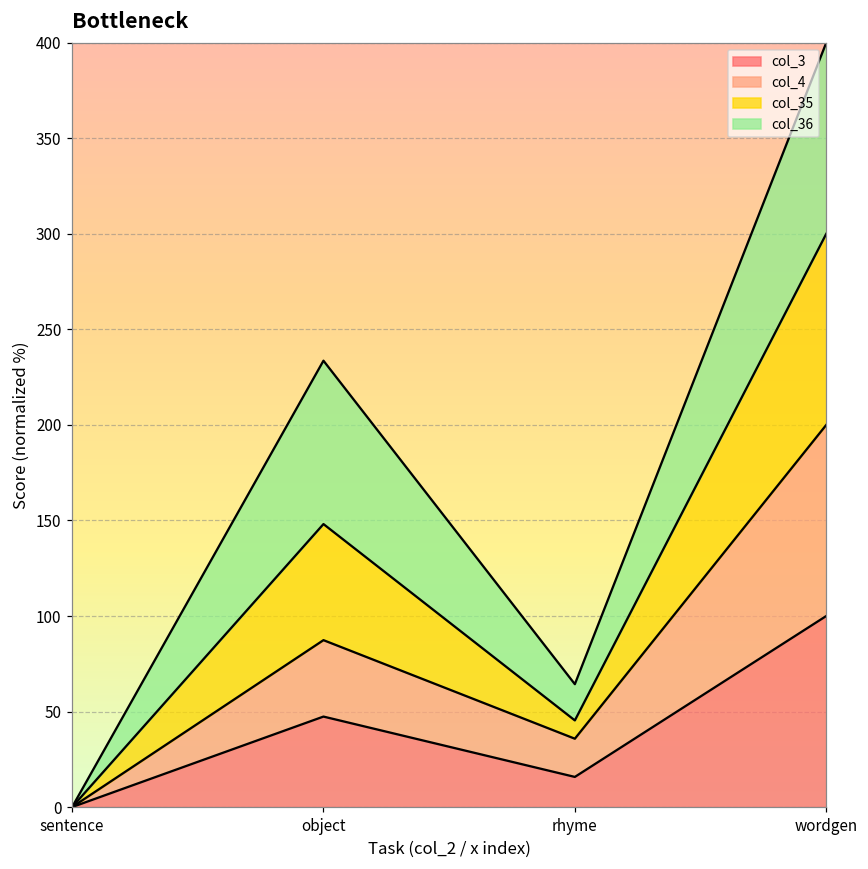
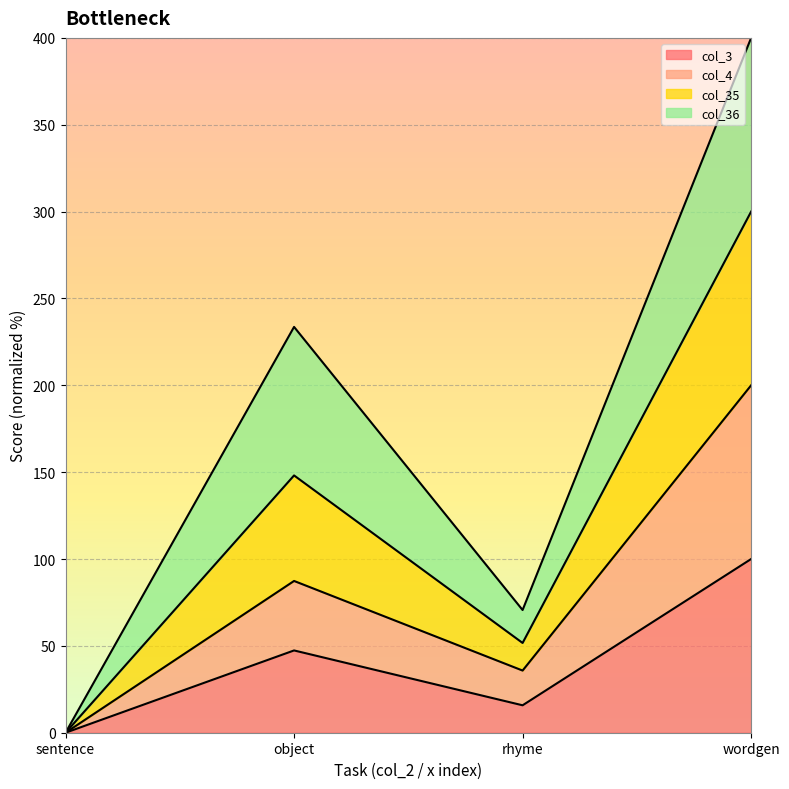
col_35, rhyme: 10 -> 16
